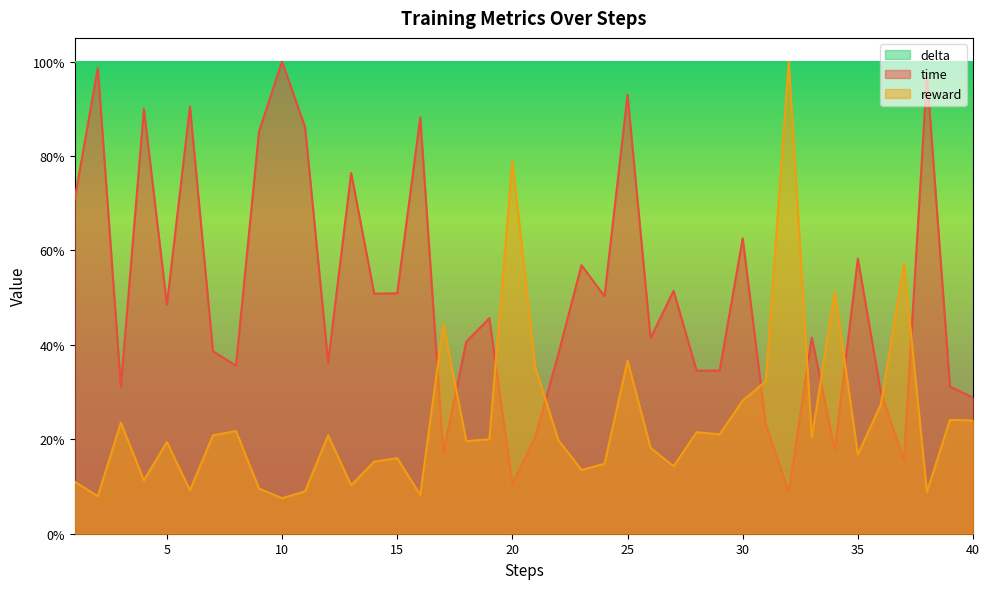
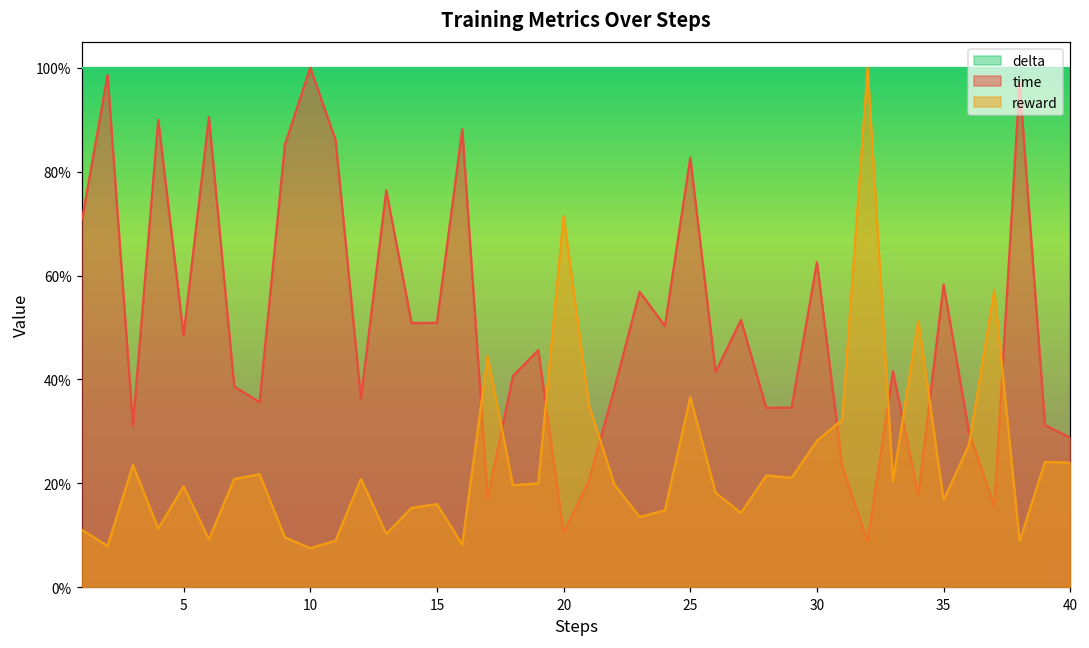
reward, 20: 79% -> 71%
time, 25: 93% -> 83%
